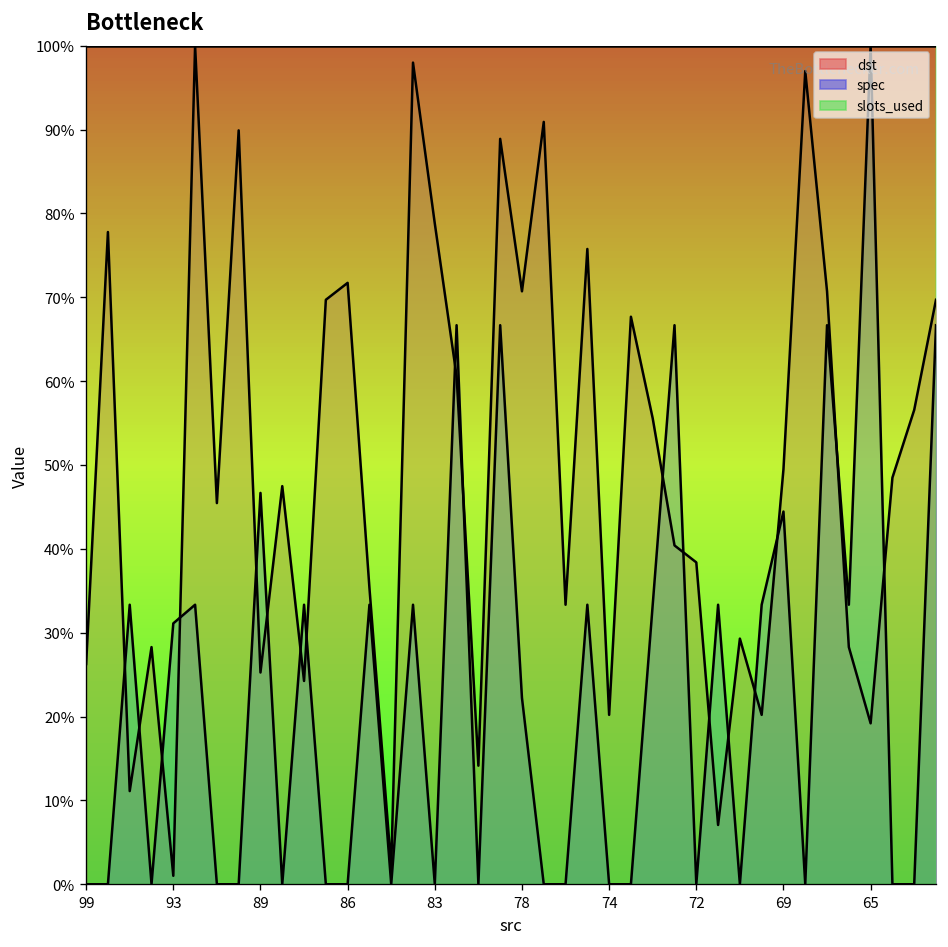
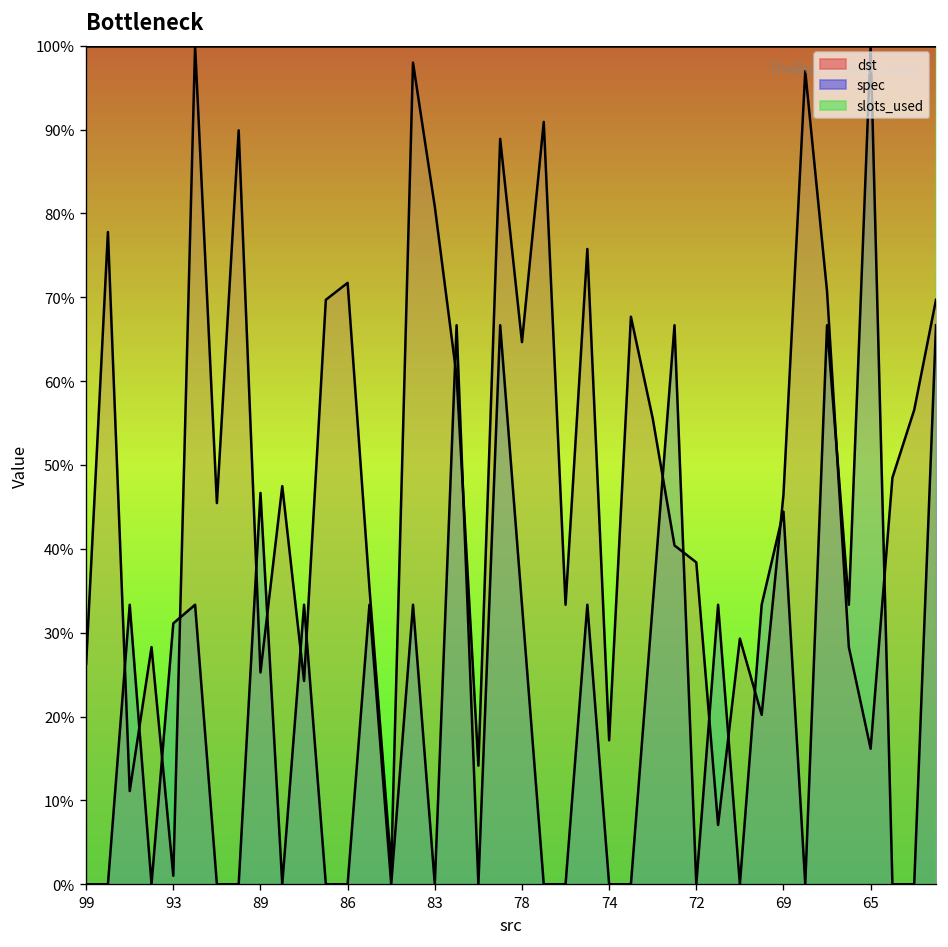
dst, 83: 79% -> 81%
dst, 78: 71% -> 65%
spec, 78: 22% -> 33%
dst, 74: 20% -> 17%
dst, 69: 49% -> 46%
dst, 65: 19% -> 16%
